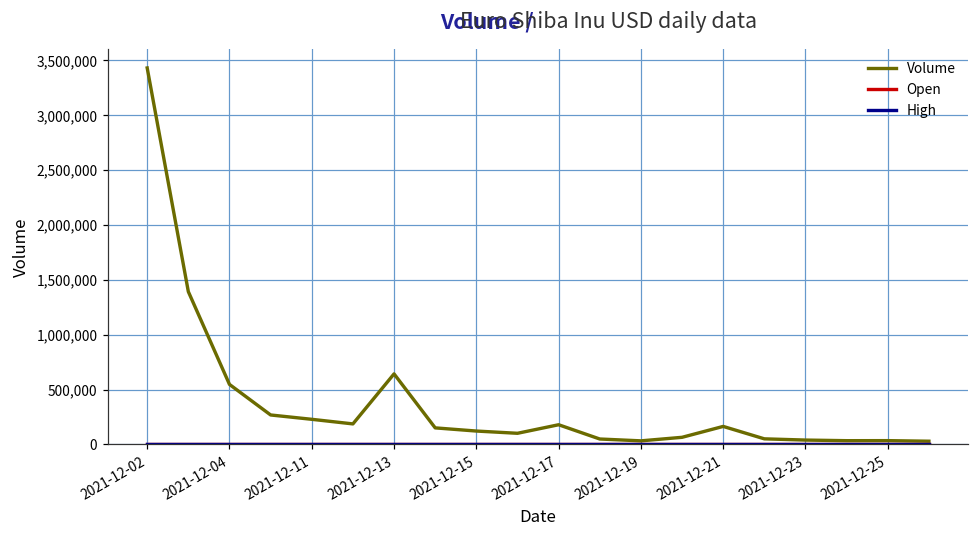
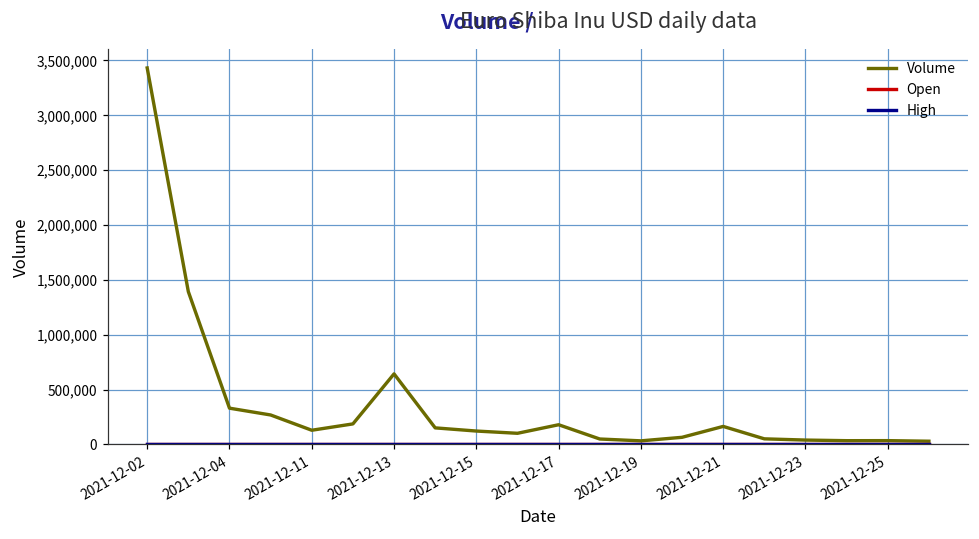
Volume, 2021-12-04: 500,000 -> 300,000
Volume, 2021-12-11: 200,000 -> 100,000
